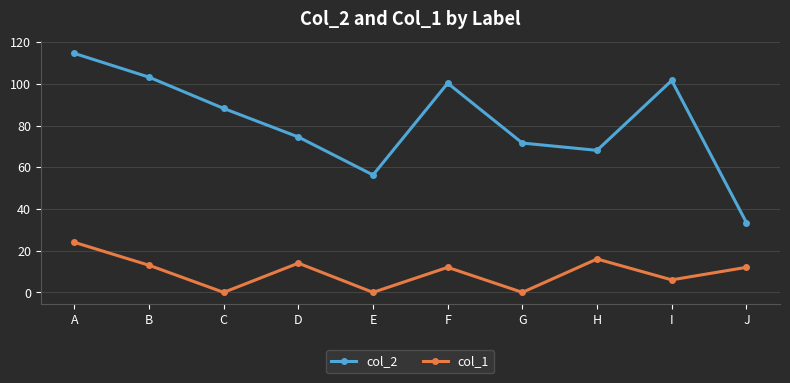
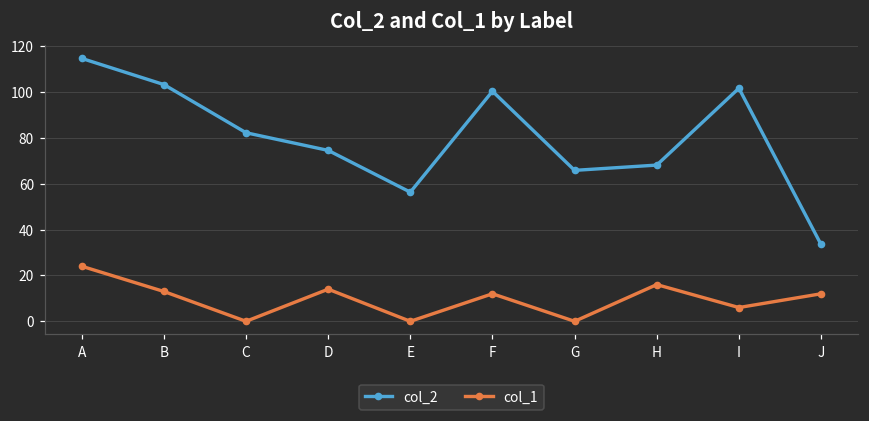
col_2, C: 88 -> 82
col_2, G: 72 -> 66
